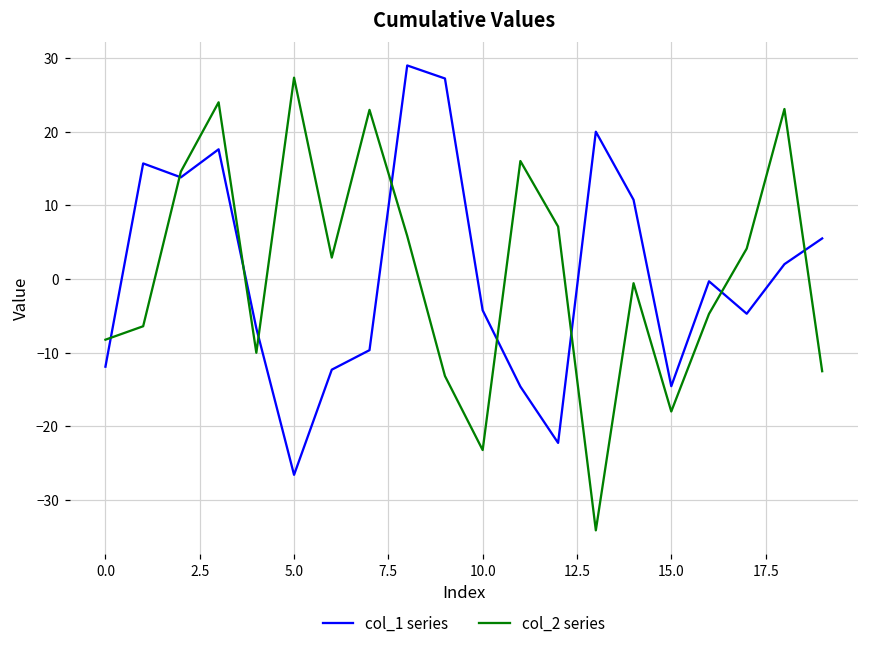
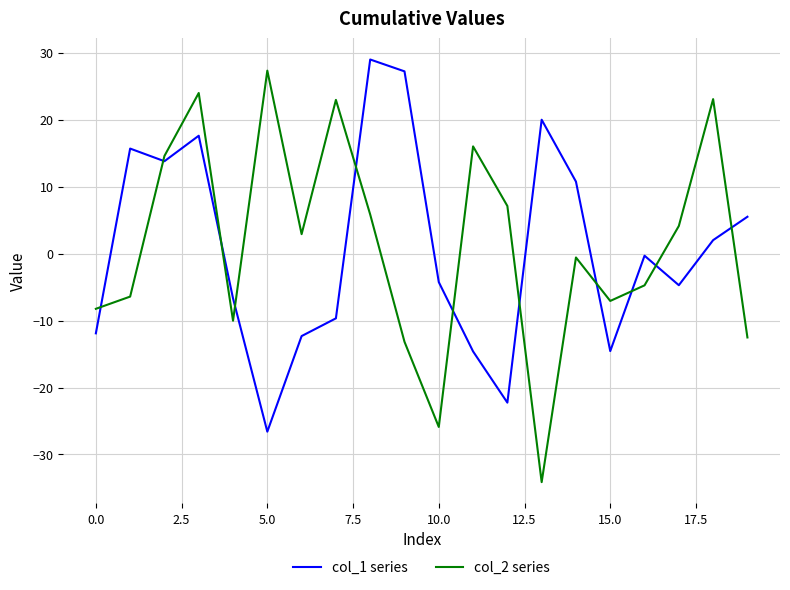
col_2 series, 10.0: -23 -> -26
col_2 series, 15.0: -18 -> -7
